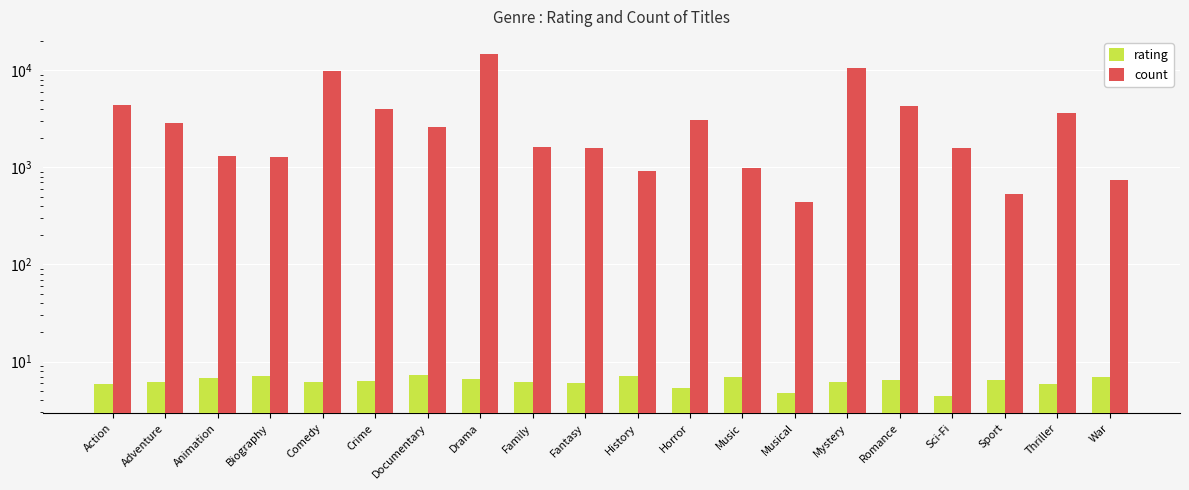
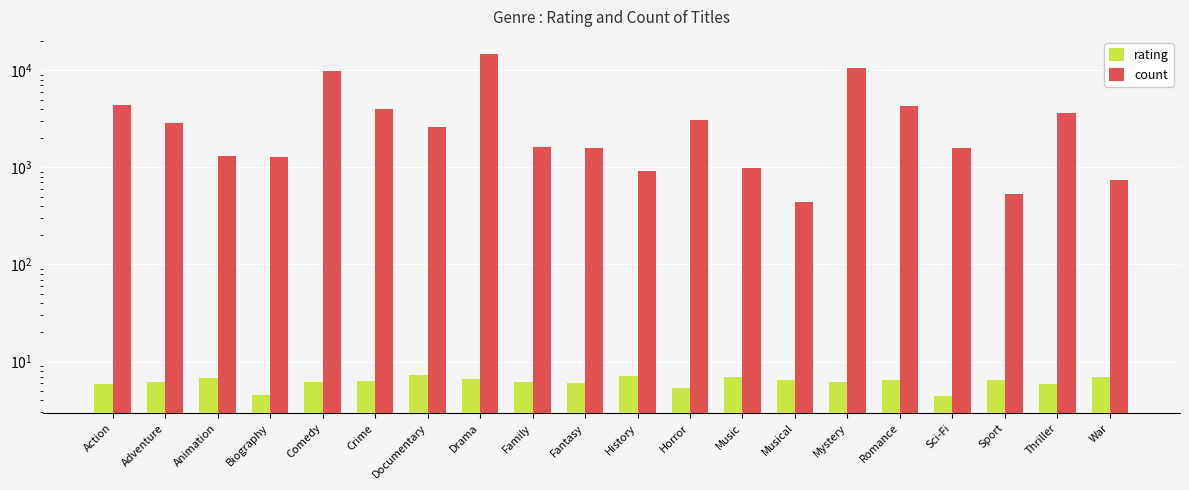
rating, Biography: 7 -> 4
rating, Musical: 5 -> 6
